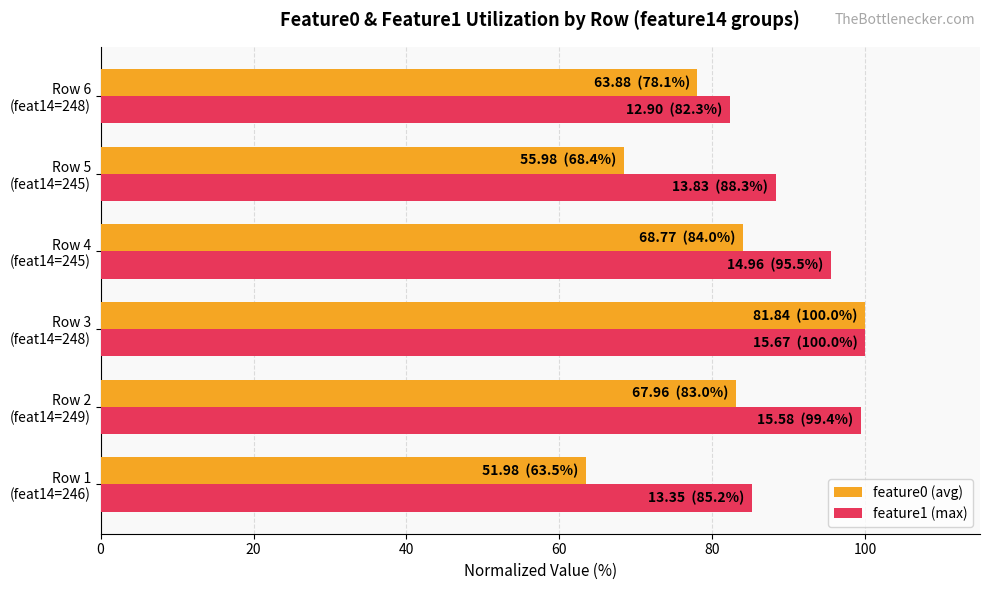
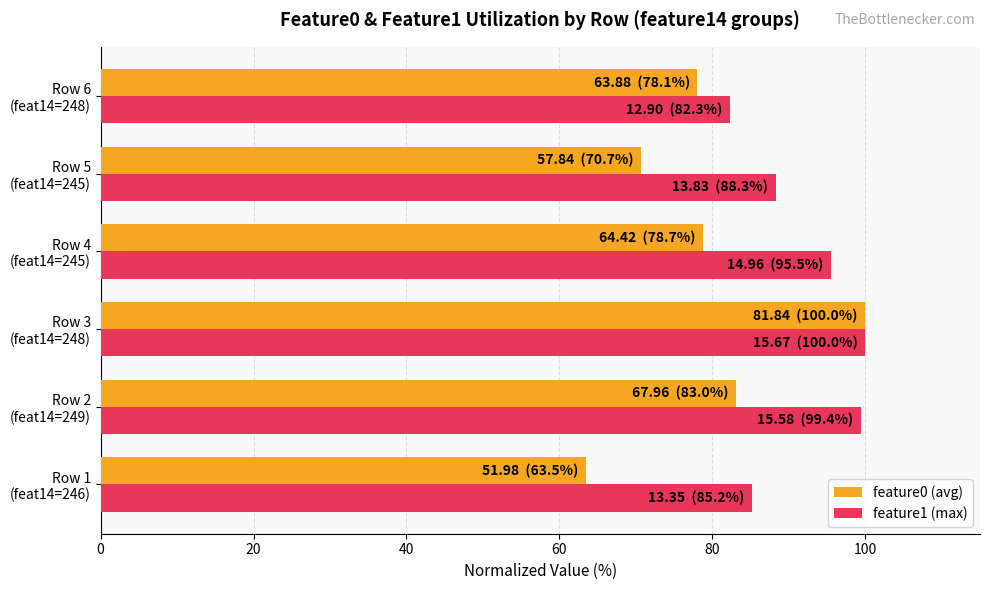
feature0 (avg), Row 5 (feat14=245): 55.98 (68.4%) -> 57.84 (70.7%)
feature0 (avg), Row 4 (feat14=245): 68.77 (84.0%) -> 64.42 (78.7%)
